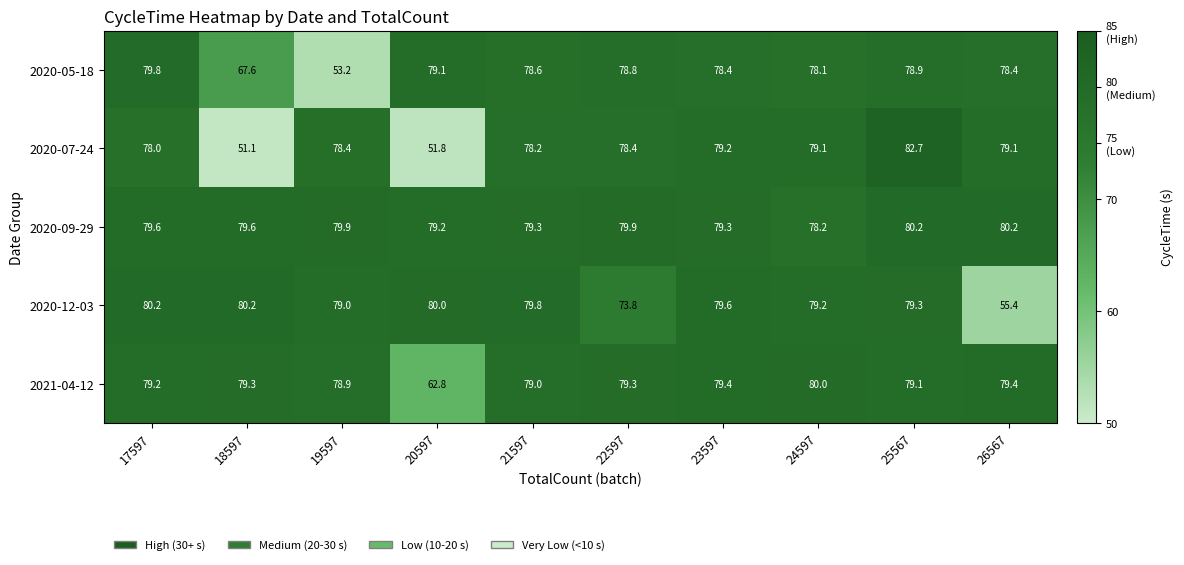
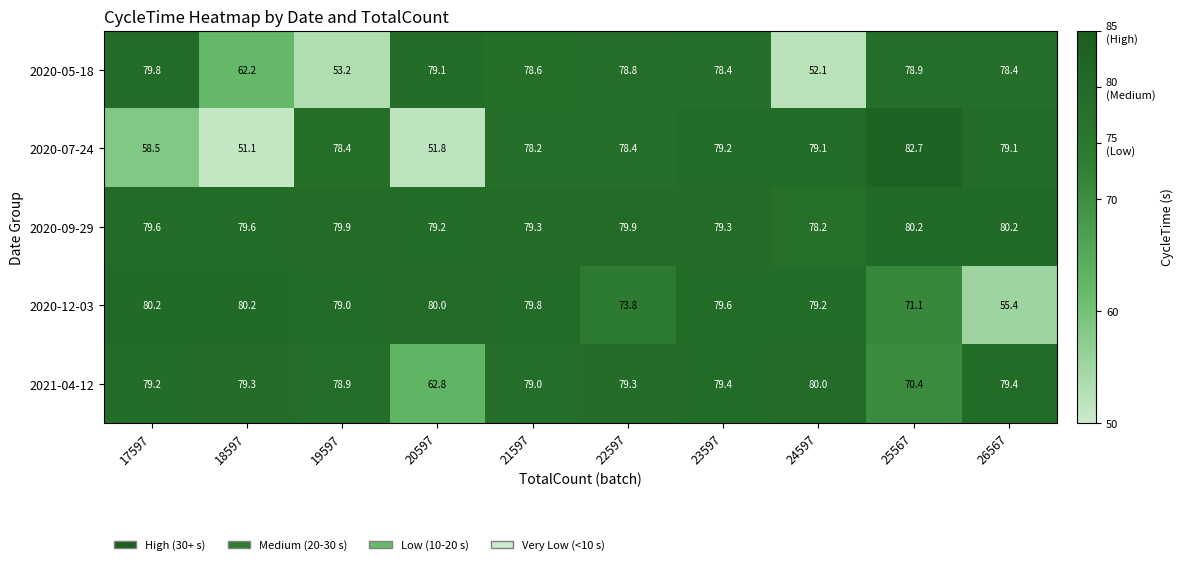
2020-05-18, 18597: 67.6 -> 62.2
2020-05-18, 24597: 78.1 -> 52.1
2020-07-24, 17597: 78.0 -> 58.5
2020-12-03, 25567: 79.3 -> 71.1
2021-04-12, 25567: 79.1 -> 70.4
